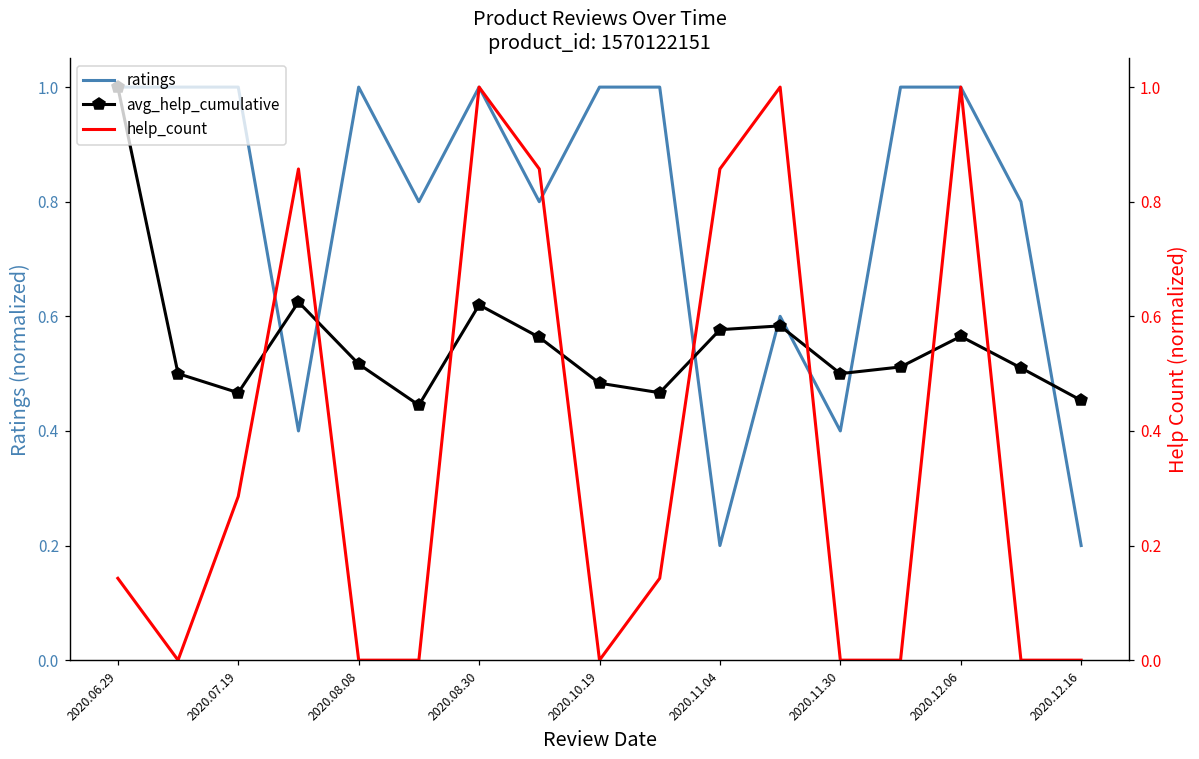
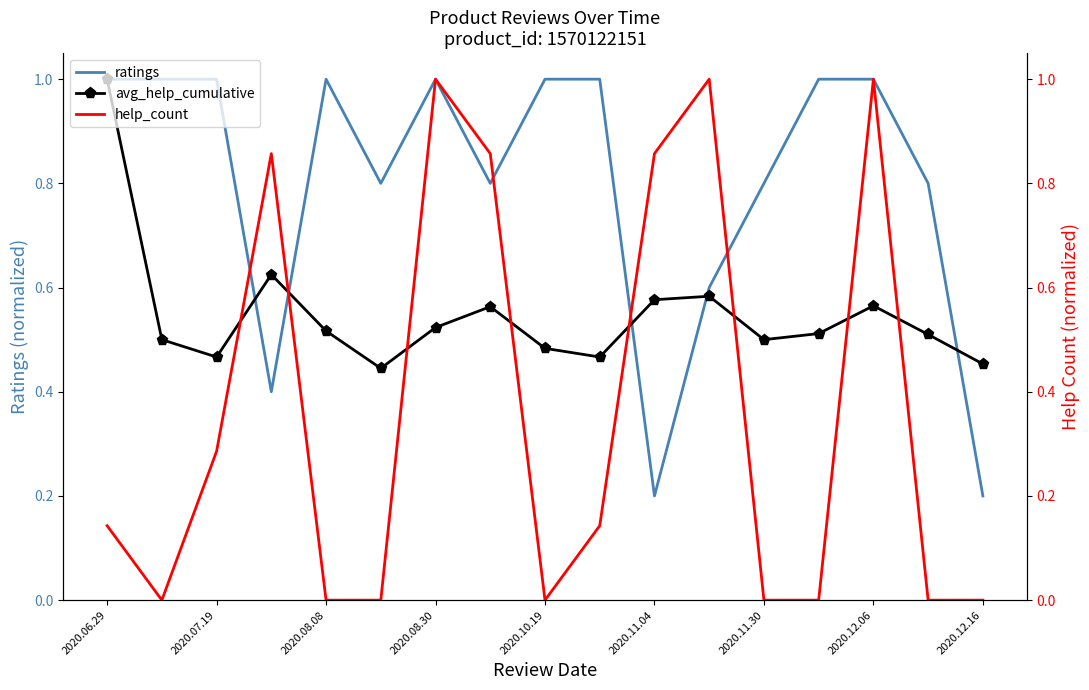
avg_help_cumulative, 2020.08.30: 0.62 -> 0.52
ratings, 2020.11.30: 0.40 -> 0.80
